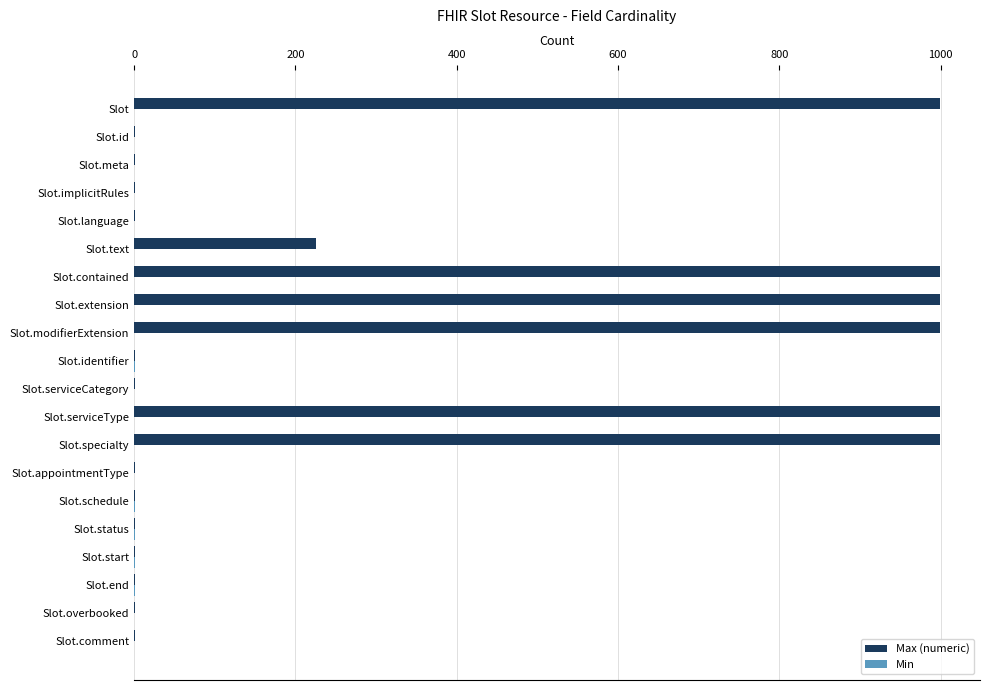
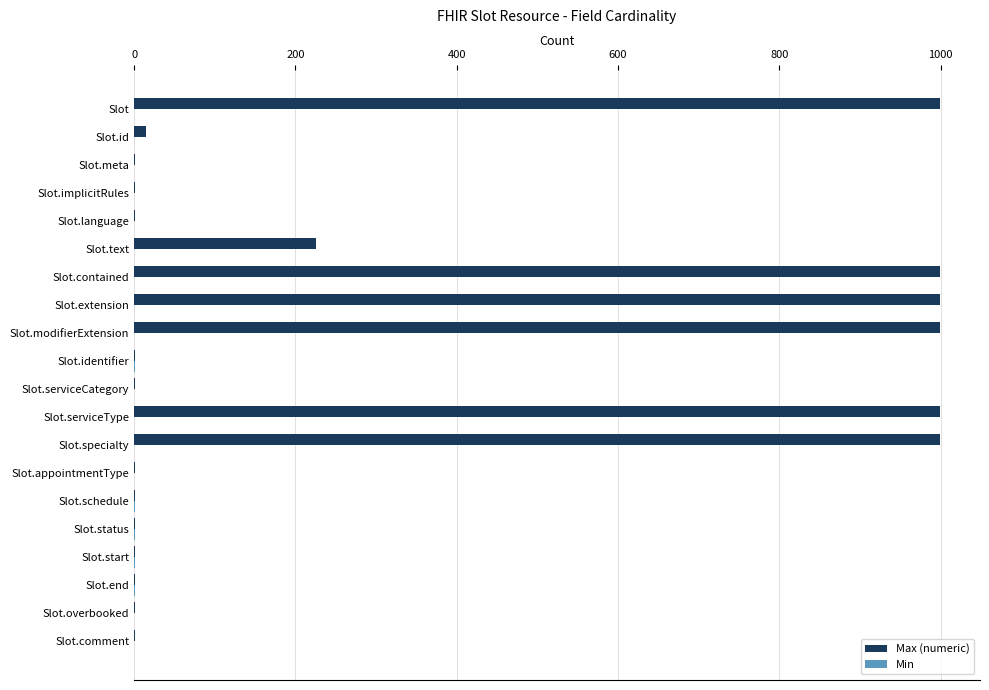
Max (numeric), Slot.id: 0 -> 10
